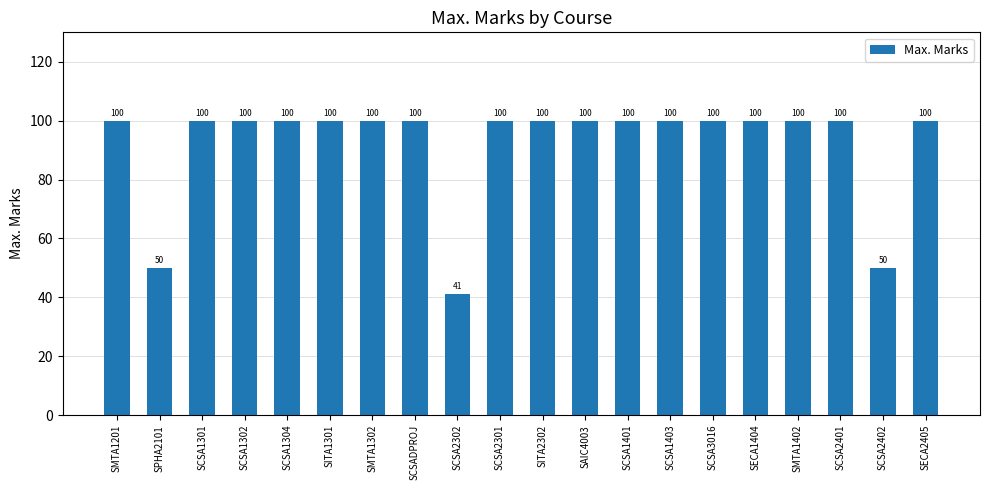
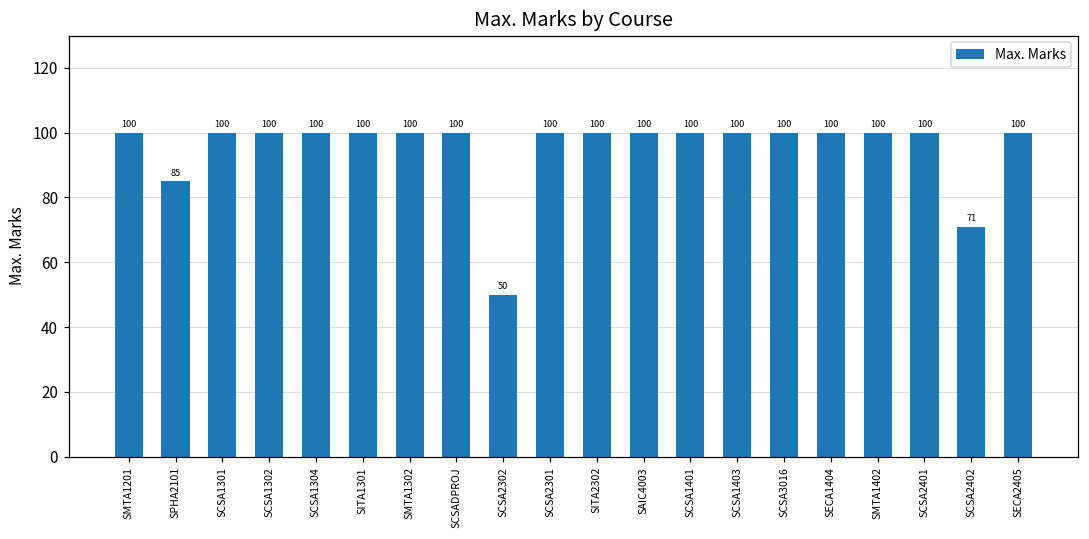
SPHA2101: 50 -> 85
SCSA2302: 41 -> 50
SCSA2402: 50 -> 71
